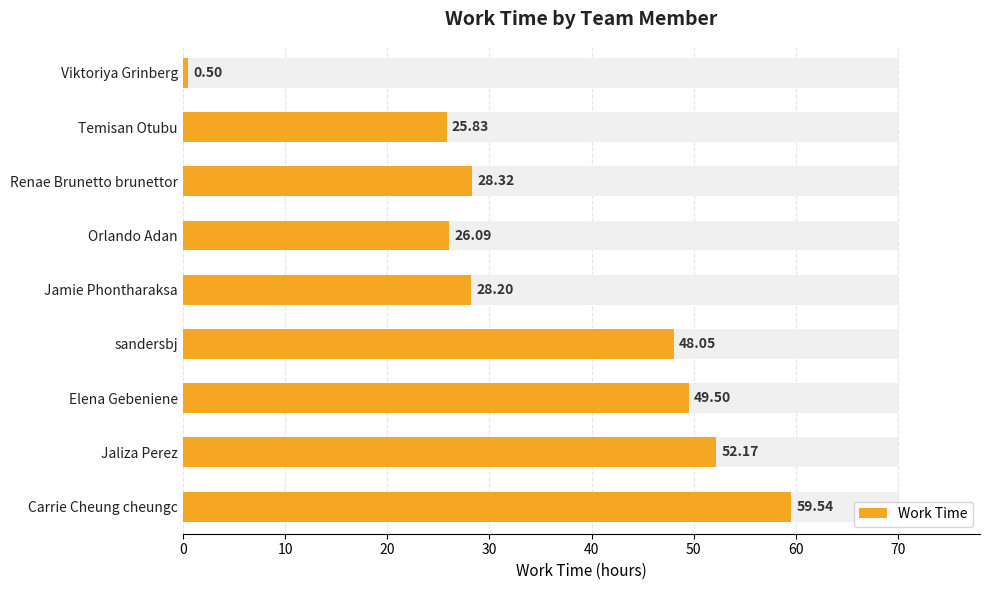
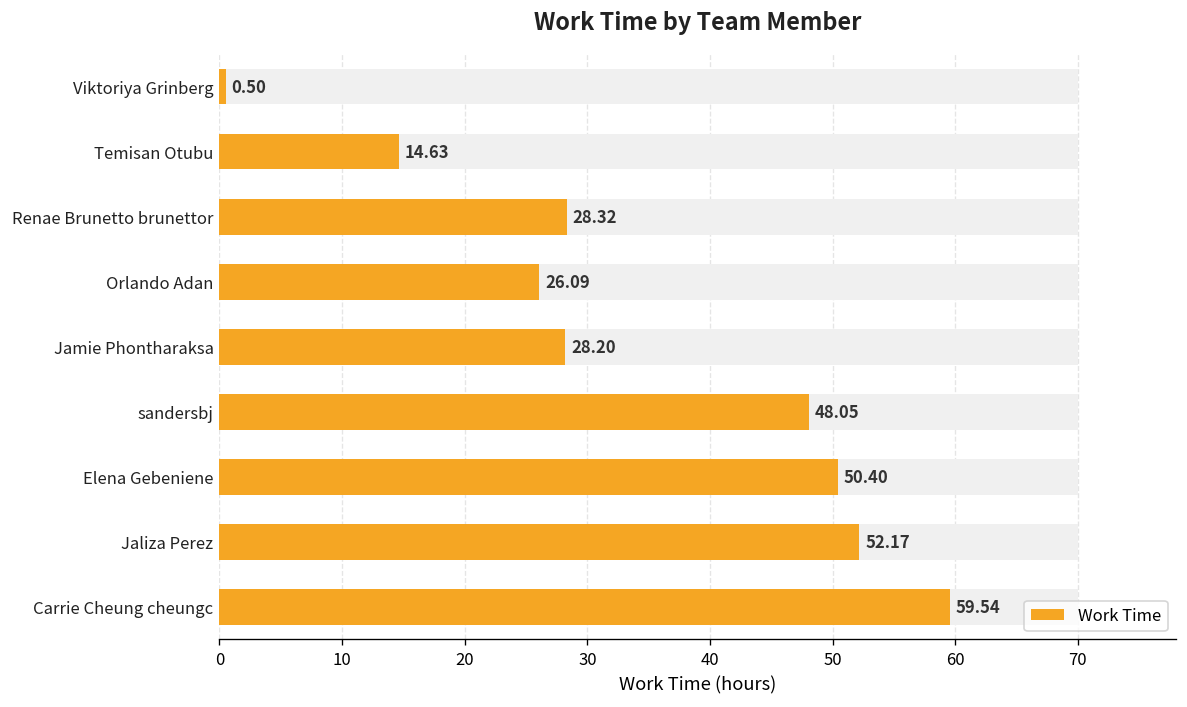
Work Time, Temisan Otubu: 25.83 -> 14.63
Work Time, Elena Gebeniene: 49.50 -> 50.40
